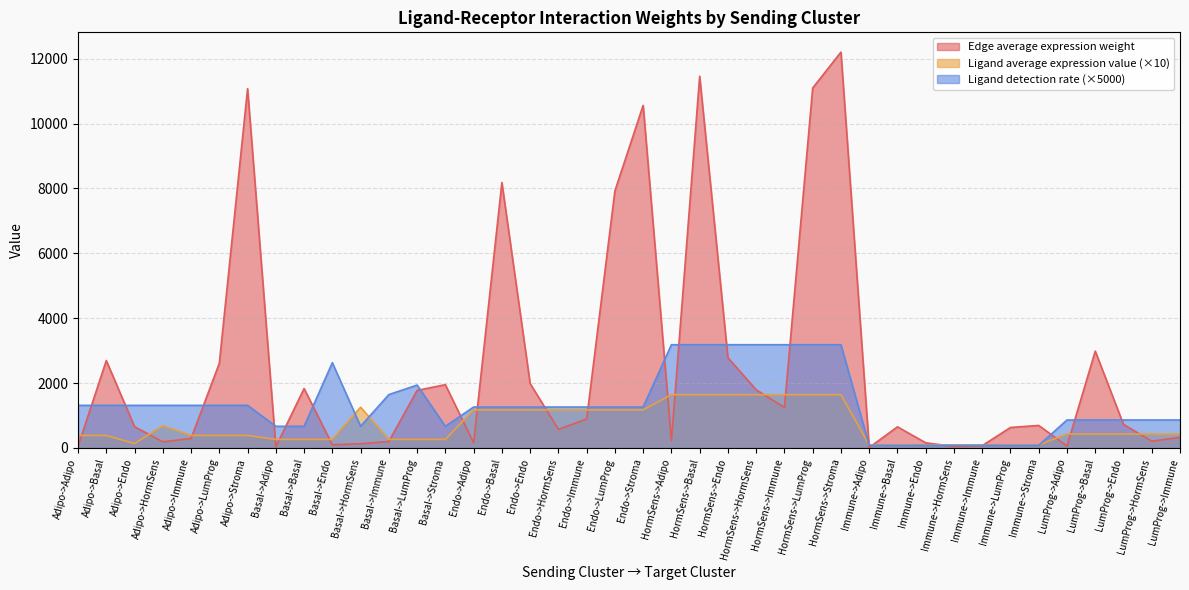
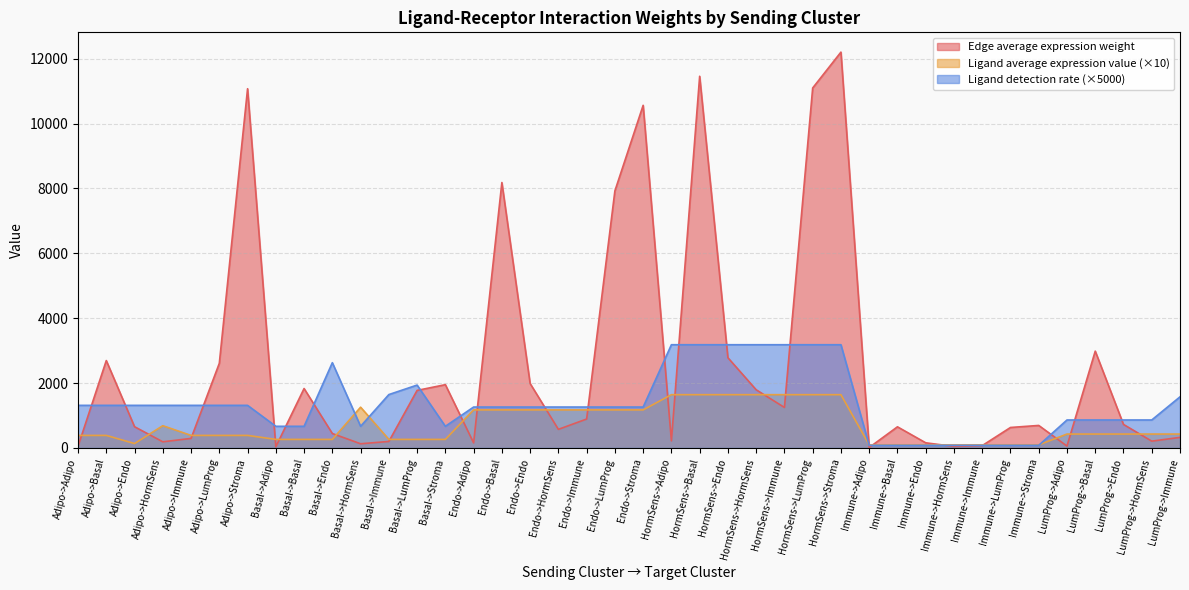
Edge average expression weight, Basal->Endo: 100 -> 400
Ligand detection rate (×5000), LumProg->Immune: 900 -> 1600
